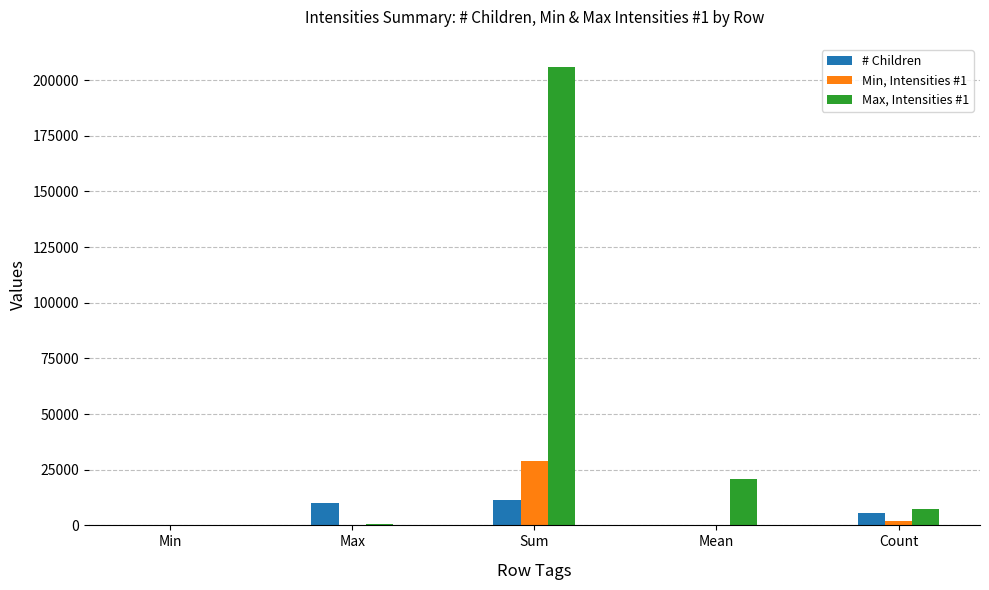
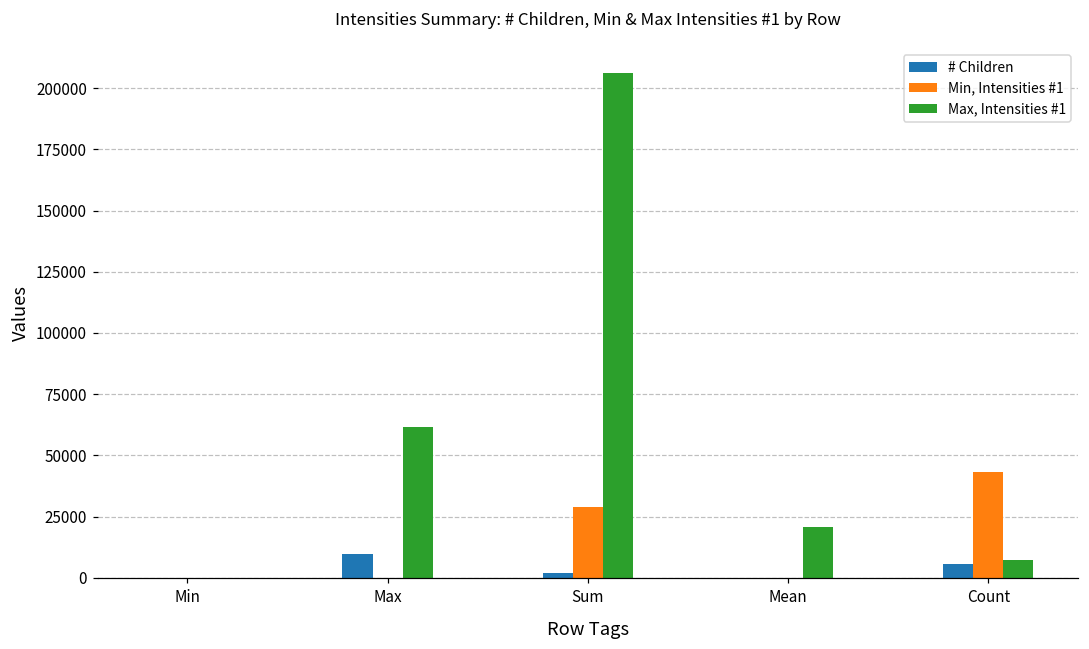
Max, Intensities #1, Max: 0 -> 62000
# Children, Sum: 11000 -> 2000
Min, Intensities #1, Count: 2000 -> 43000
